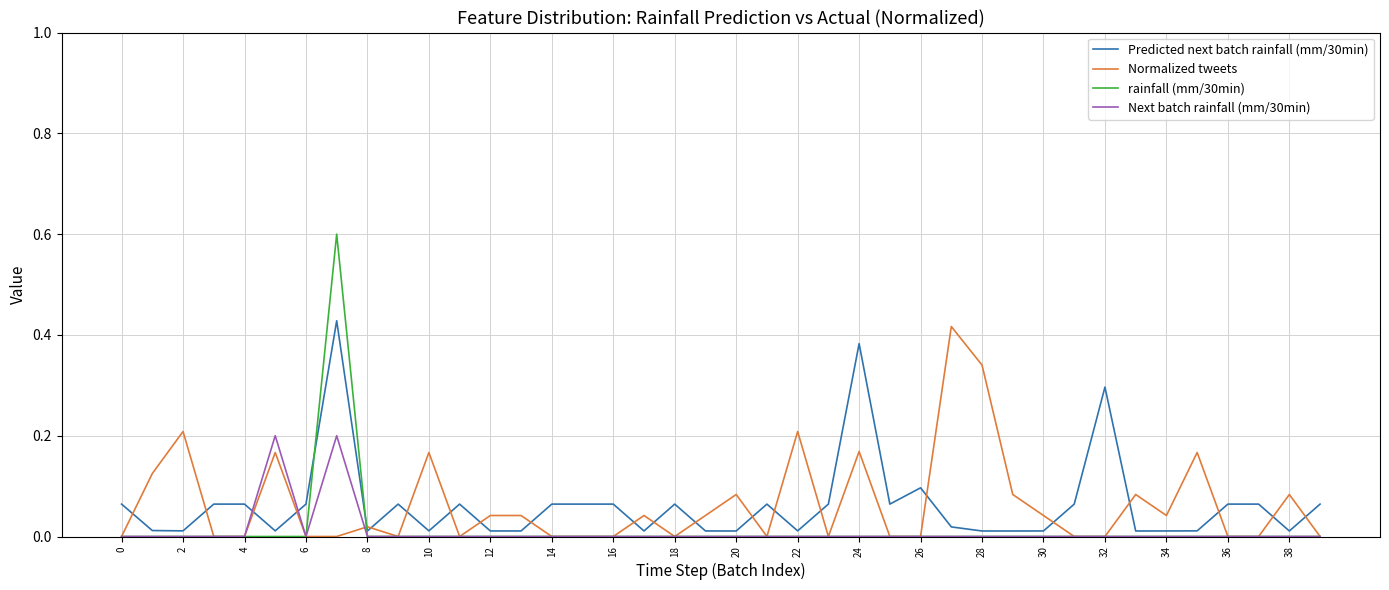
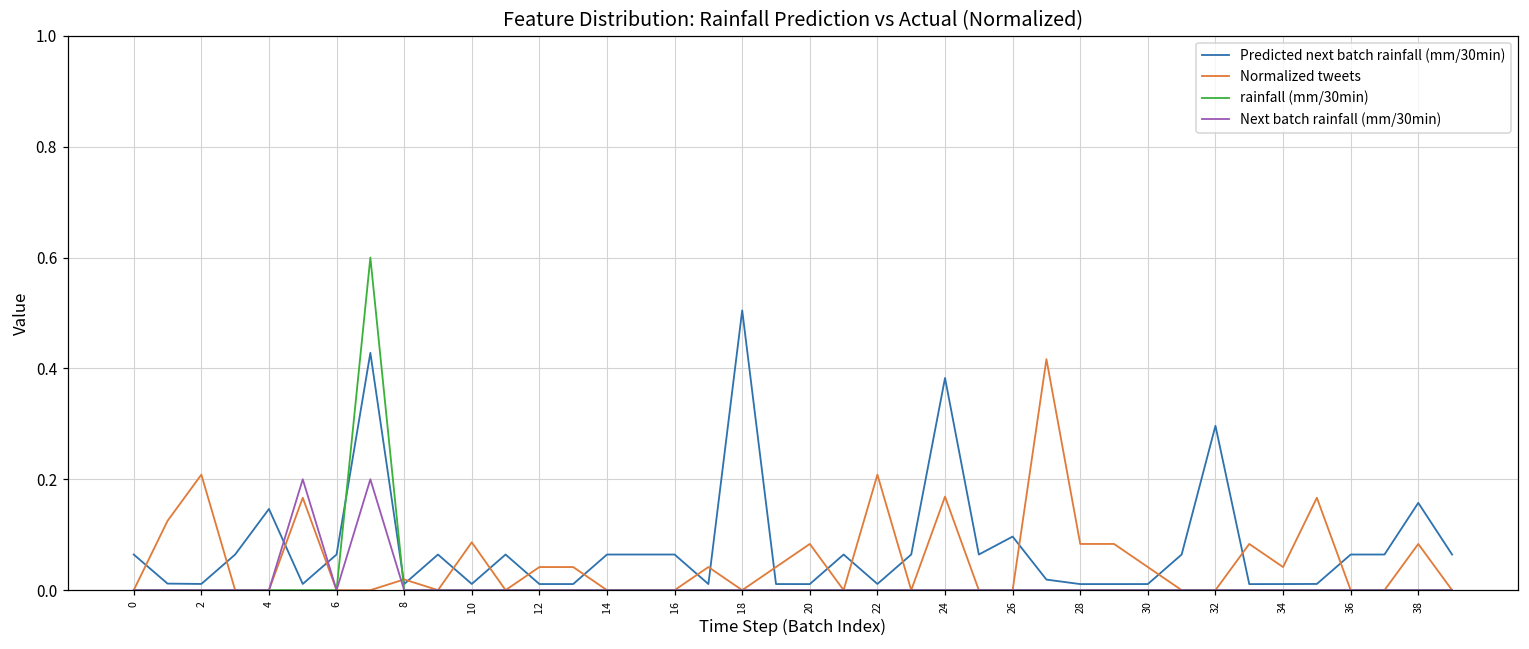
Predicted next batch rainfall (mm/30min), 4: 0.06 -> 0.15
Normalized tweets, 10: 0.17 -> 0.09
Predicted next batch rainfall (mm/30min), 18: 0.06 -> 0.50
Normalized tweets, 28: 0.34 -> 0.08
Predicted next batch rainfall (mm/30min), 38: 0.01 -> 0.16
